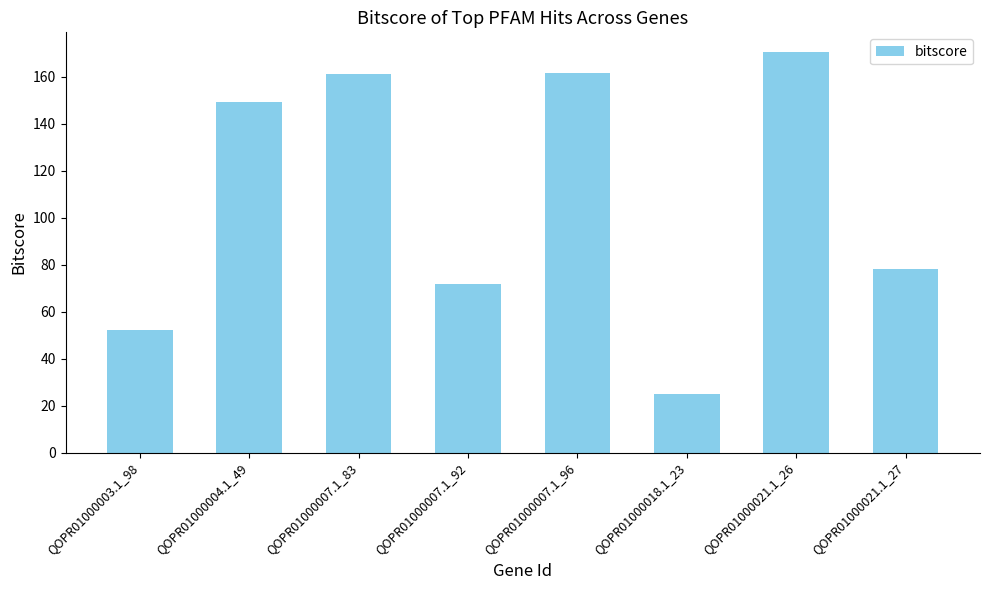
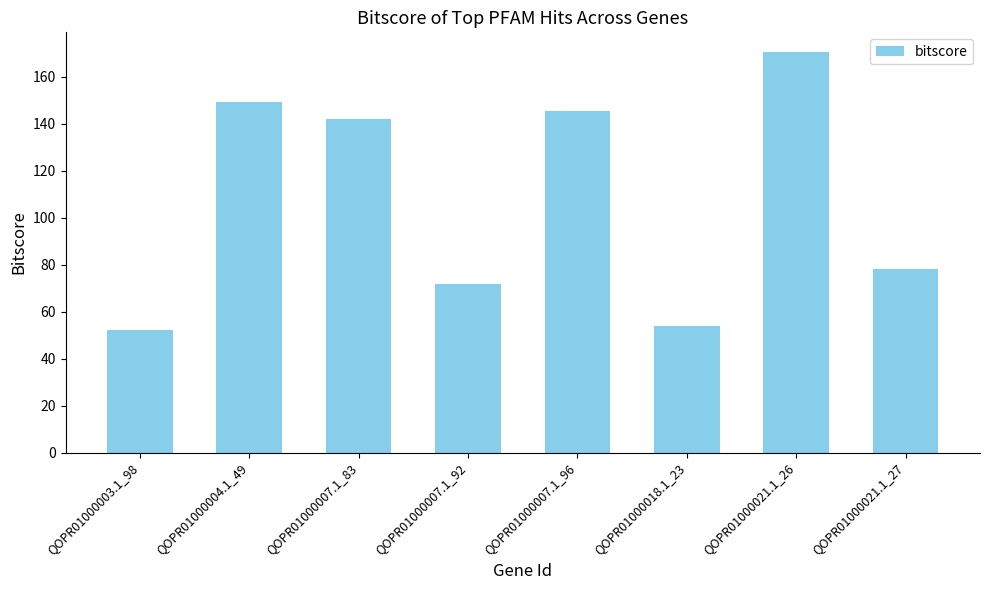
QOPR01000007.1_83: 161 -> 142
QOPR01000007.1_96: 162 -> 146
QOPR01000018.1_23: 25 -> 54
